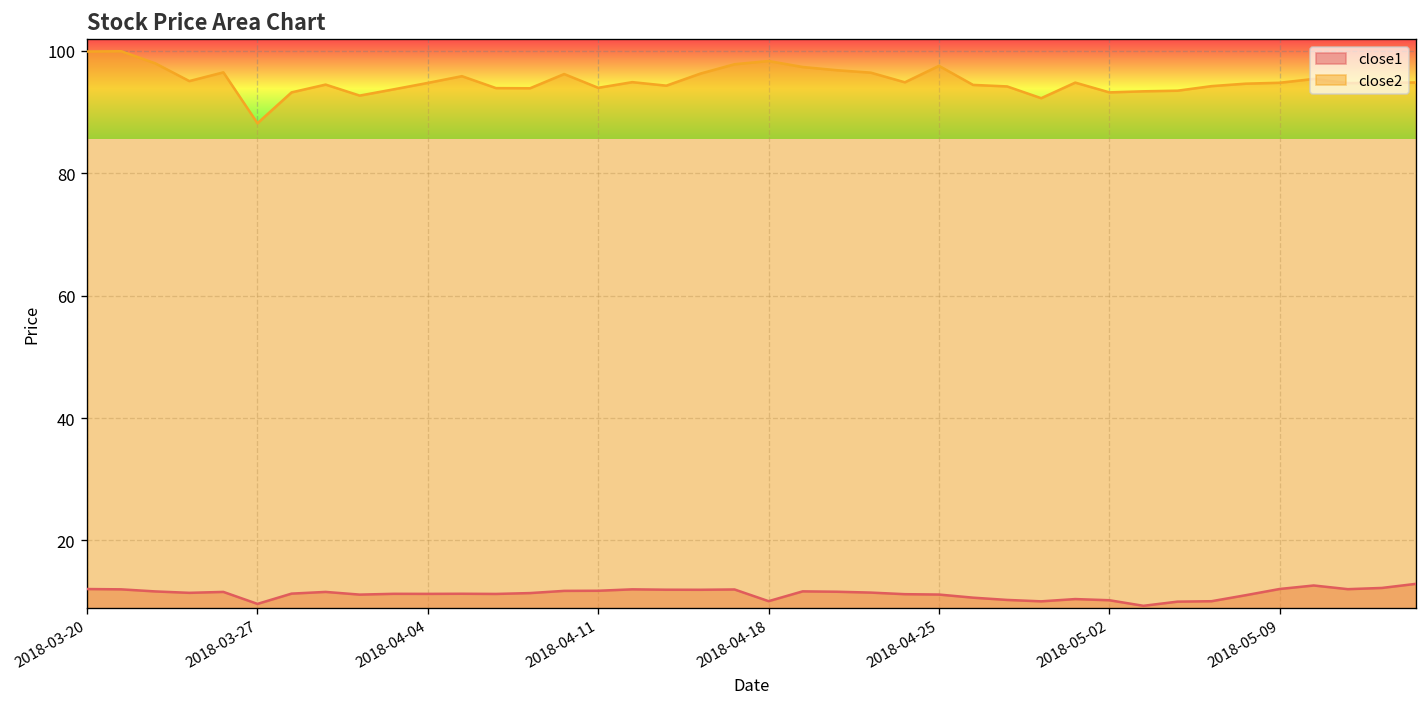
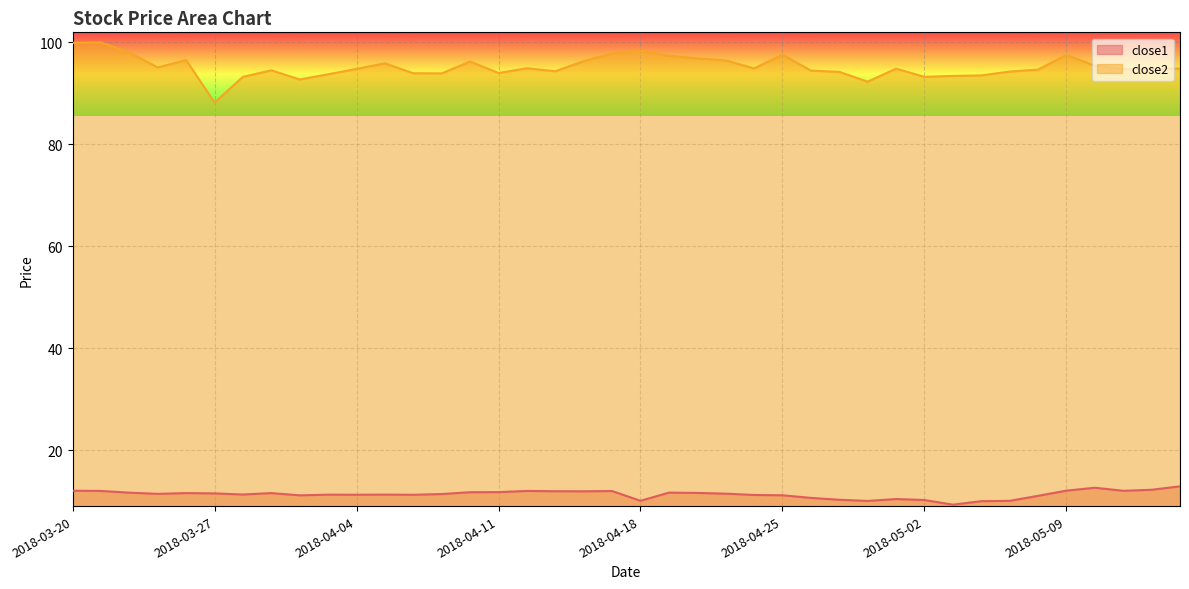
close1, 2018-03-27: 10 -> 12
close2, 2018-05-09: 95 -> 98
